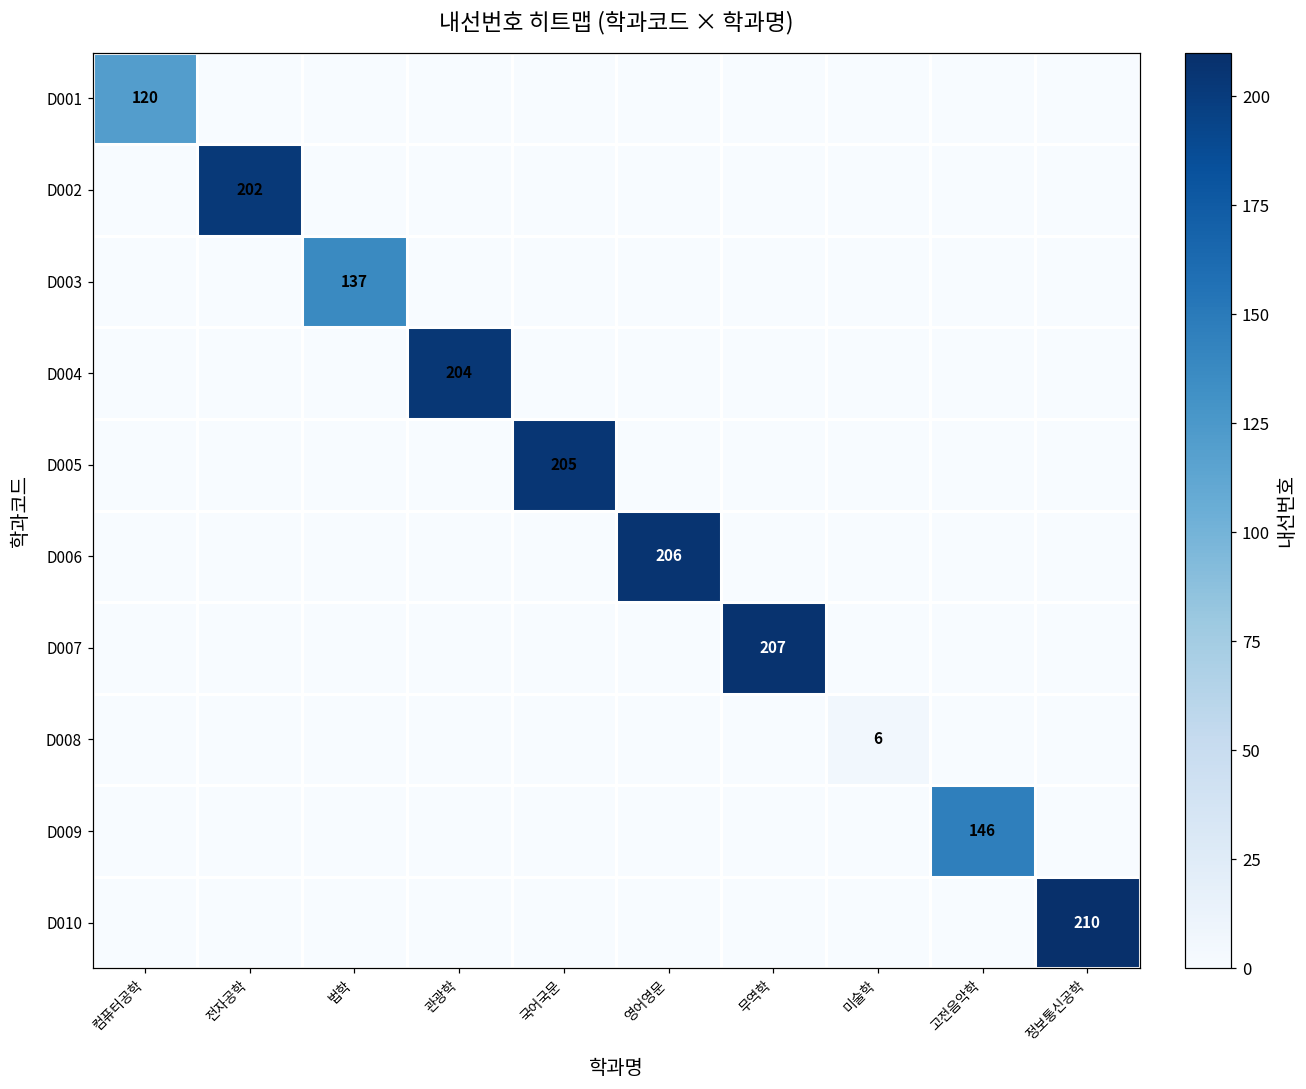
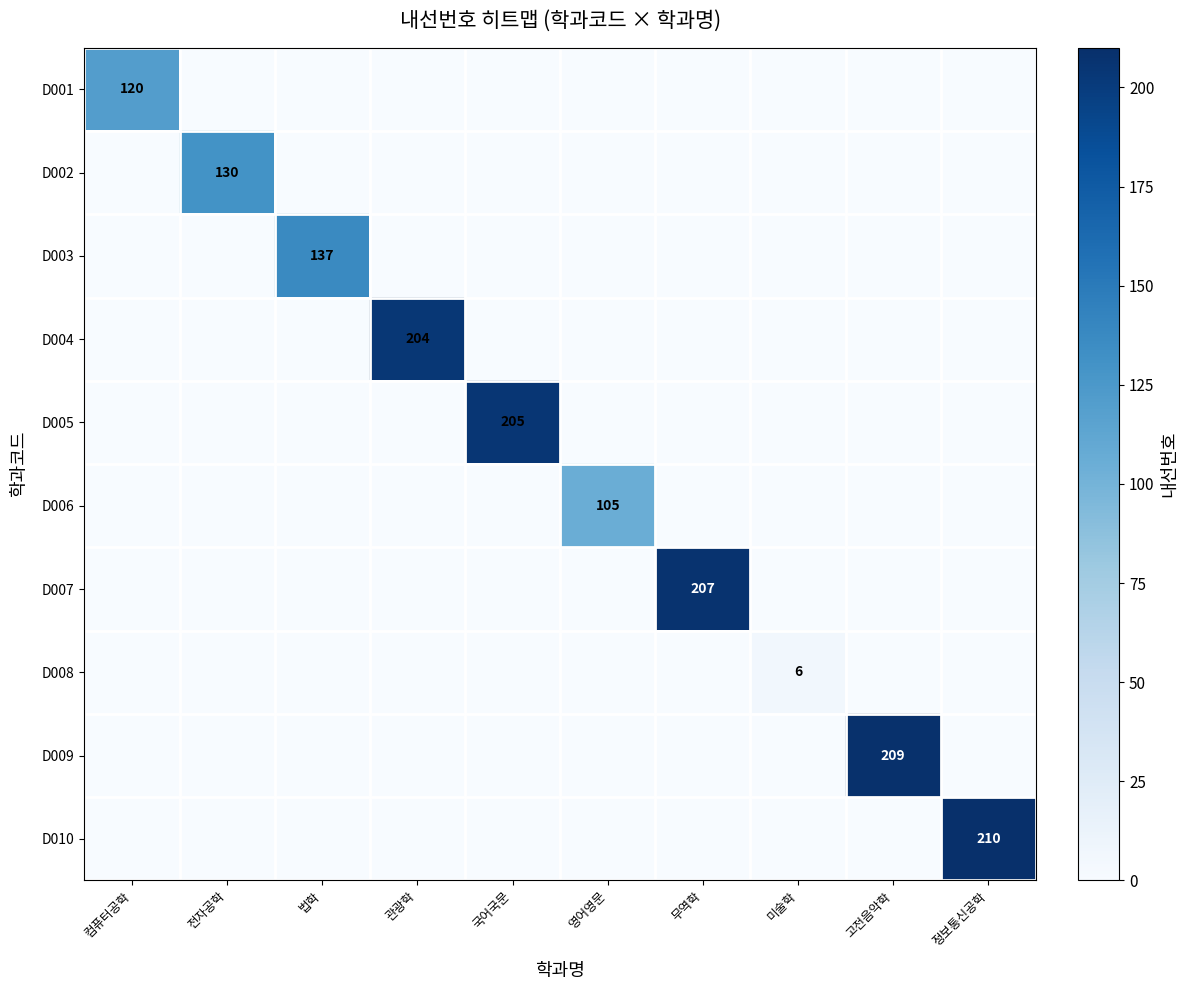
D002, 전자공학: 202 -> 130
D006, 영어영문: 206 -> 105
D009, 고전음악학: 146 -> 209
